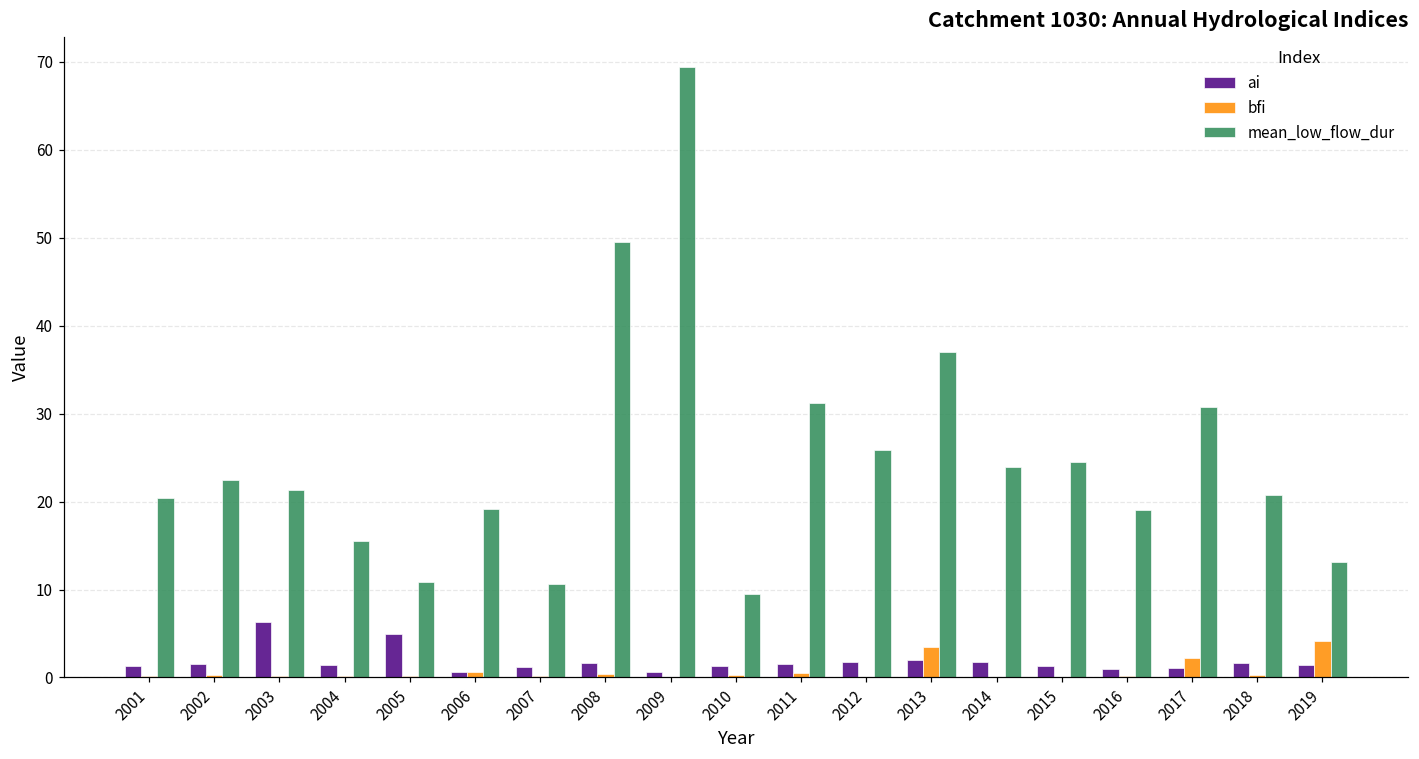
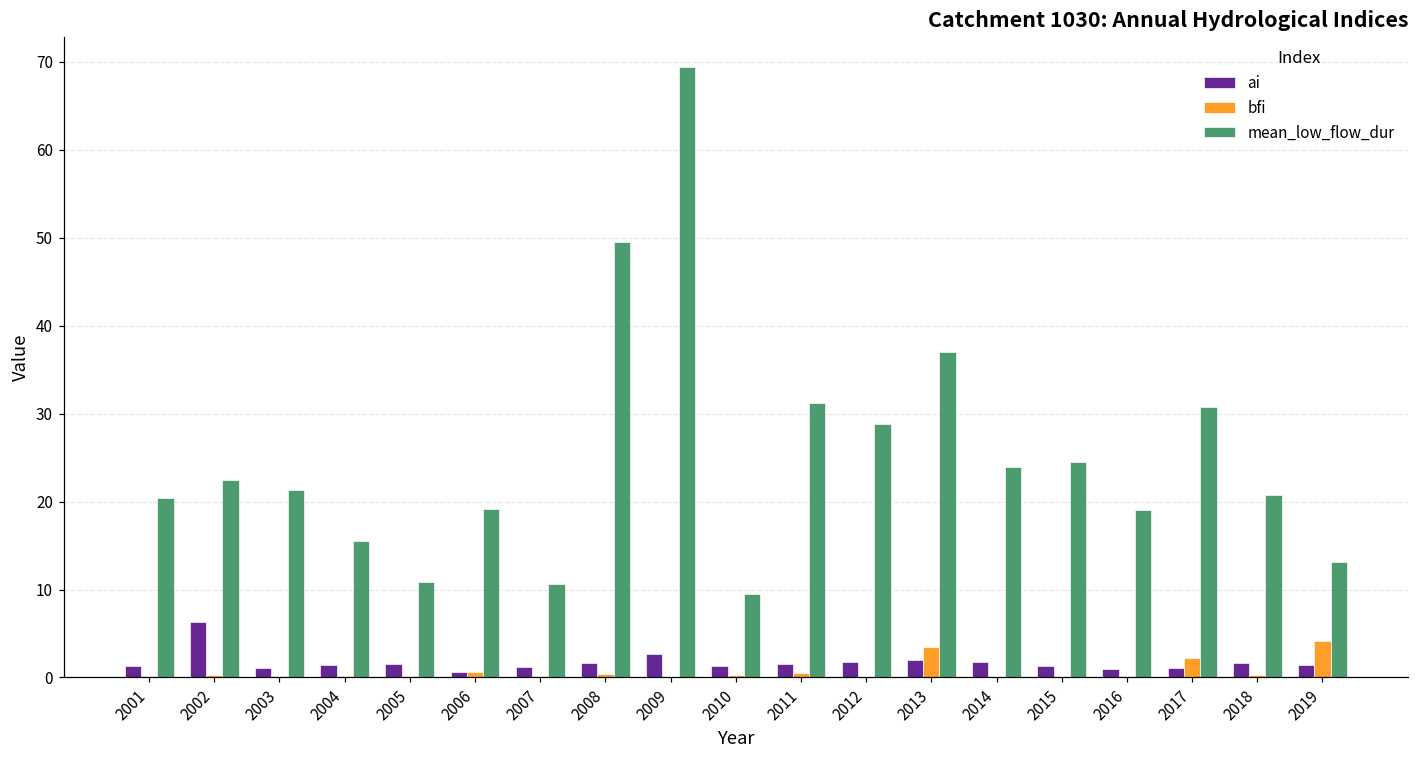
ai, 2002: 1 -> 6
ai, 2003: 6 -> 1
ai, 2005: 5 -> 2
ai, 2009: 1 -> 3
mean_low_flow_dur, 2012: 26 -> 29
